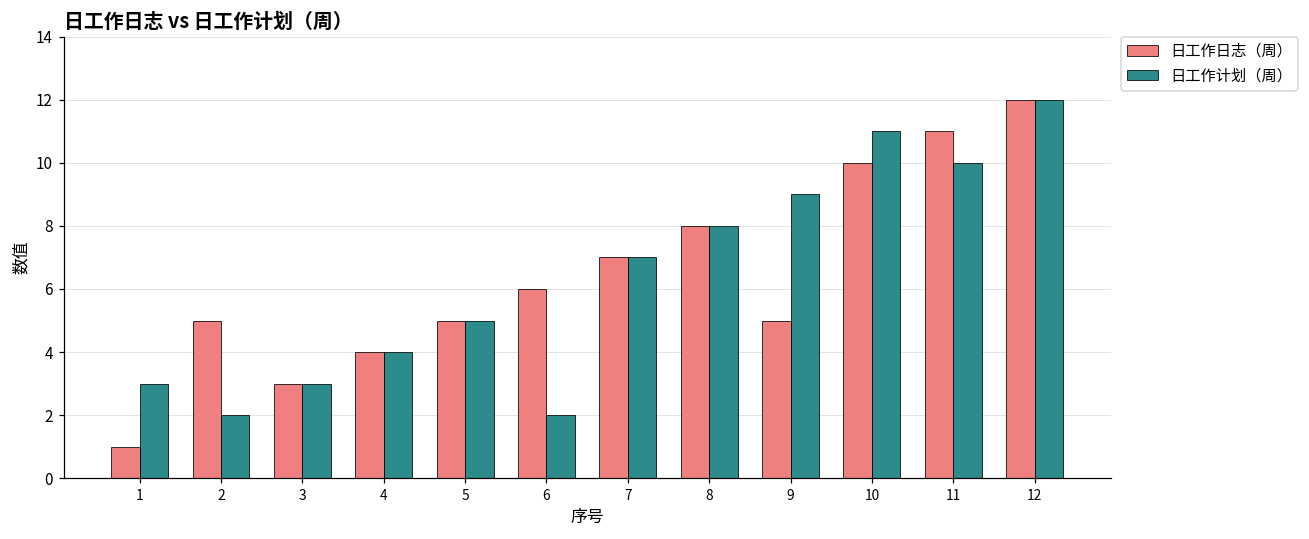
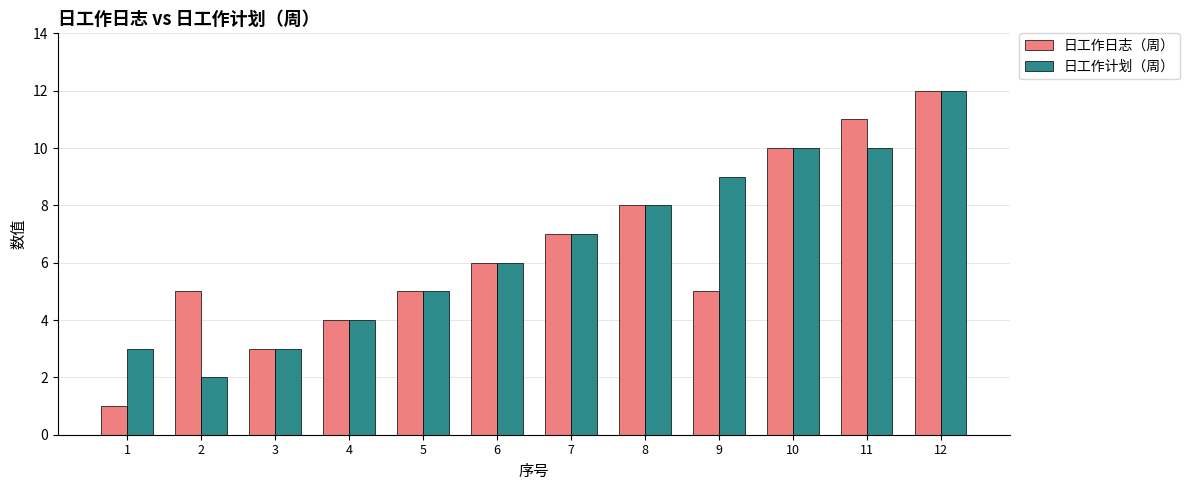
日工作计划（周）, 6: 2 -> 6
日工作计划（周）, 10: 11 -> 10
